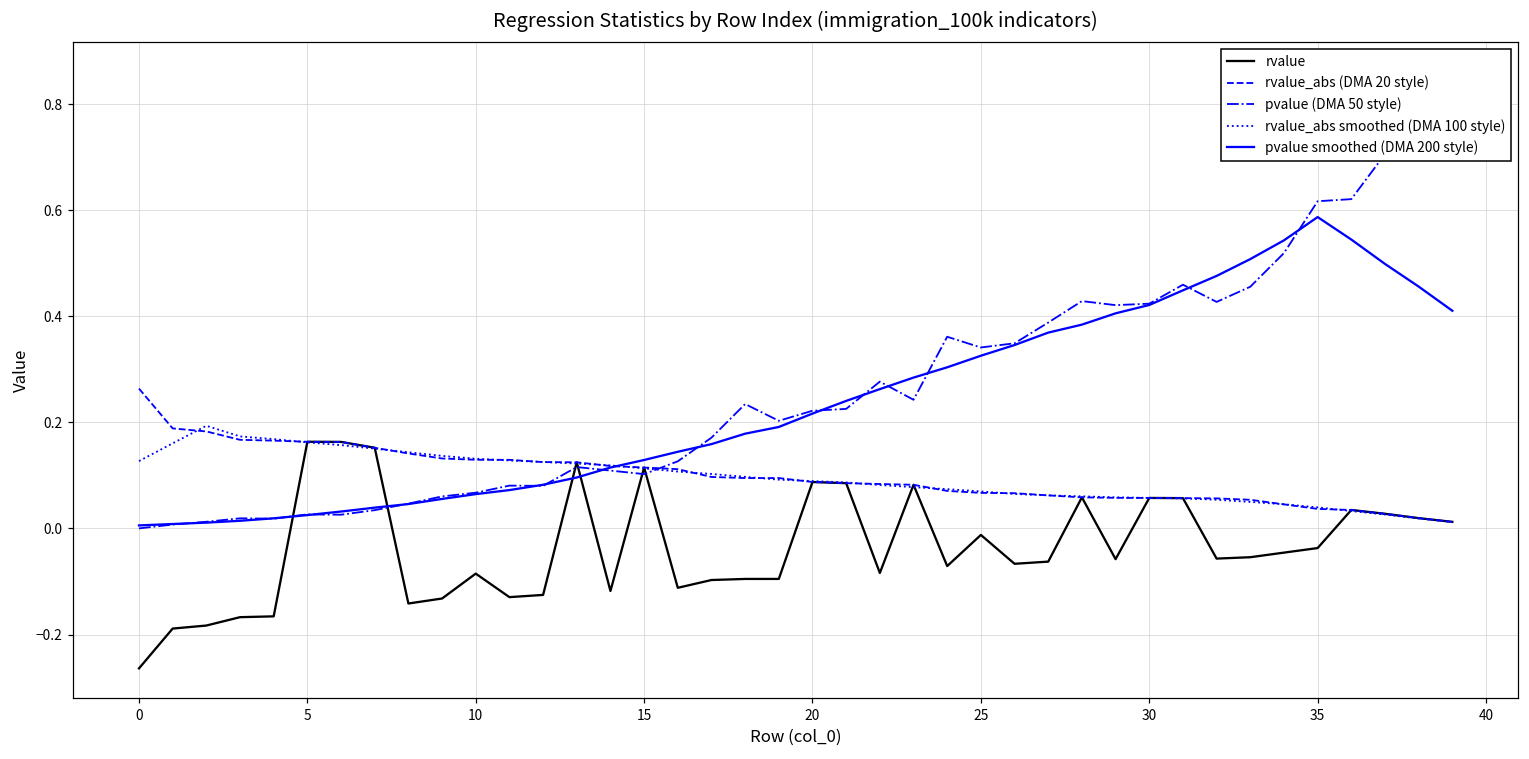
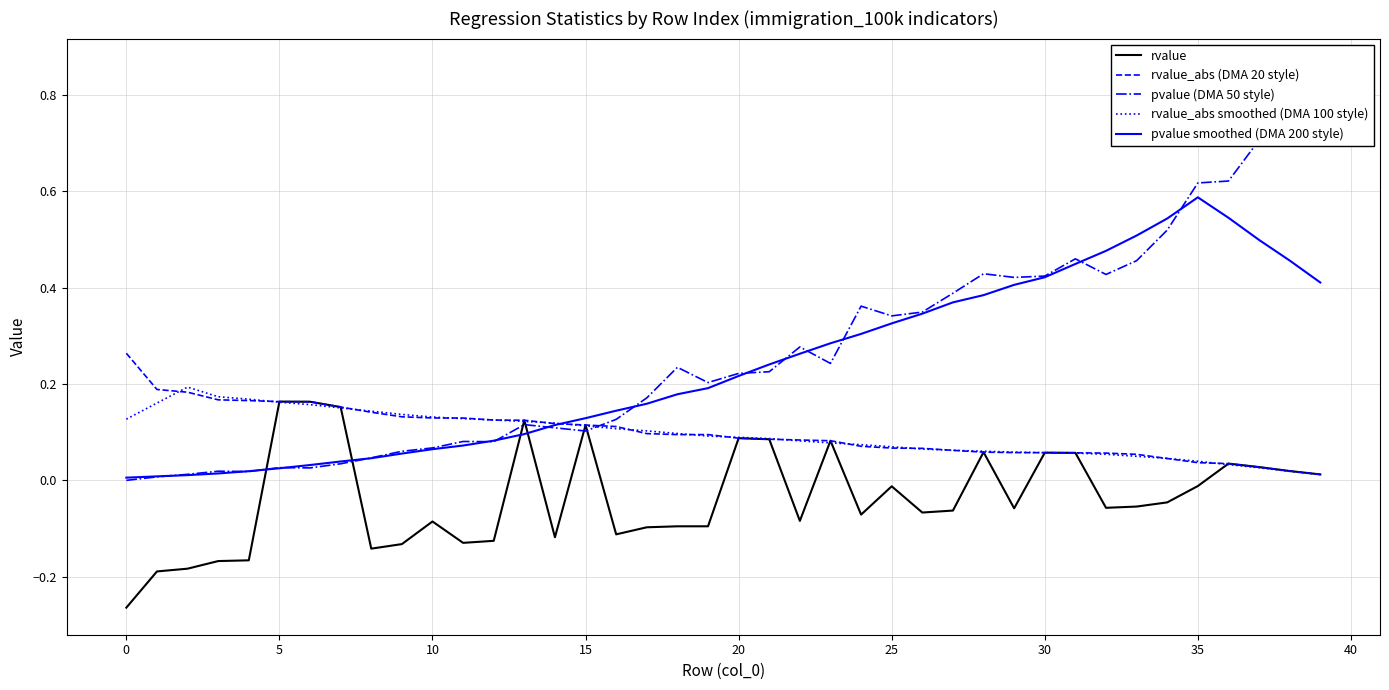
rvalue, 35: -0.04 -> -0.01
